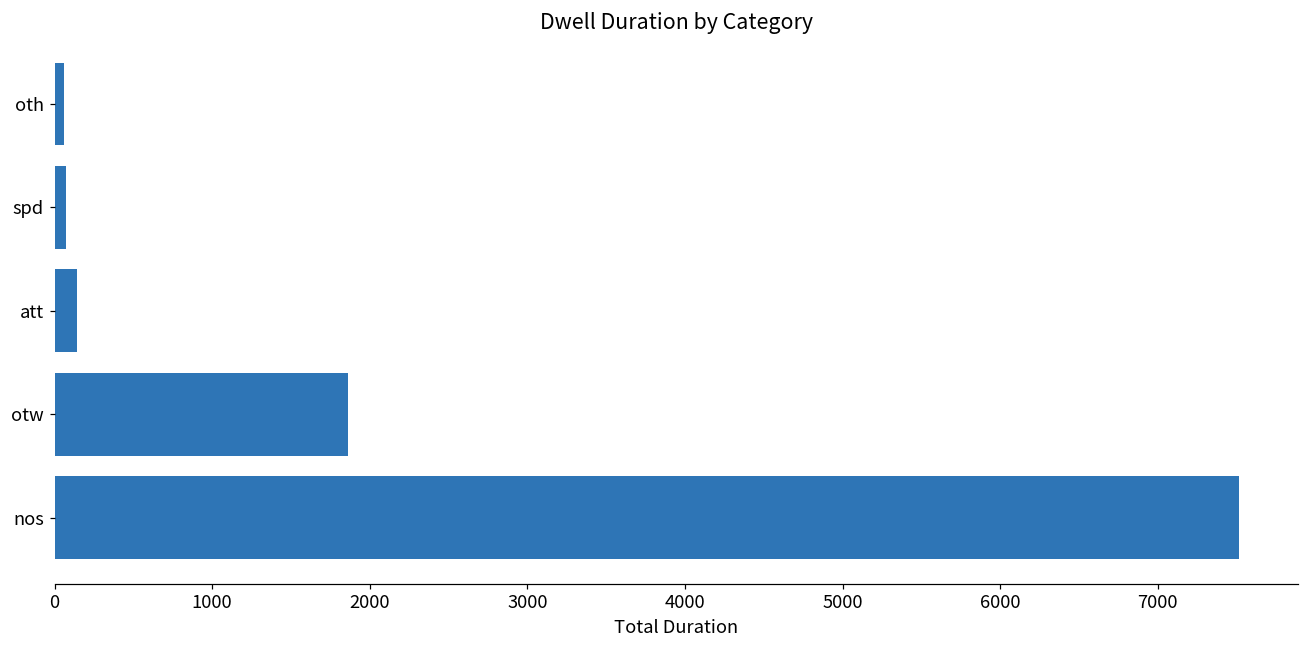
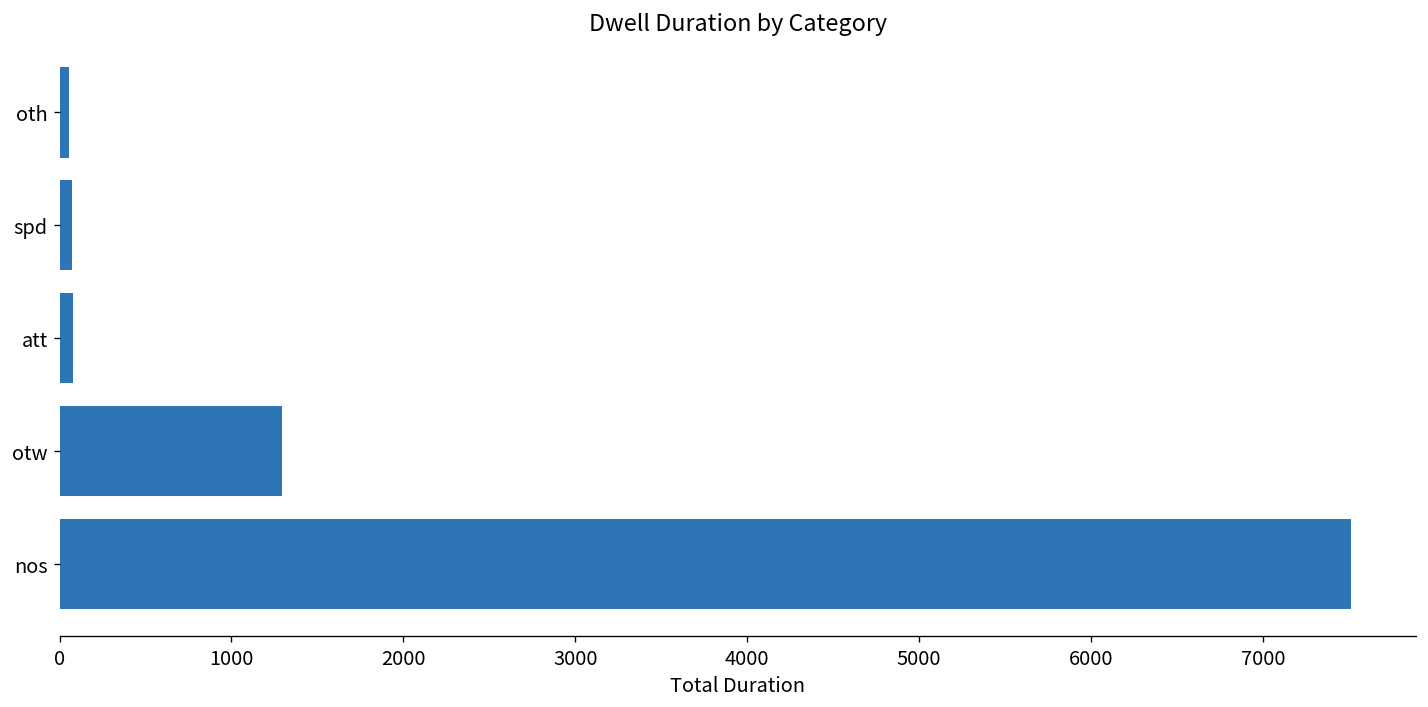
att: 140 -> 80
otw: 1860 -> 1290
